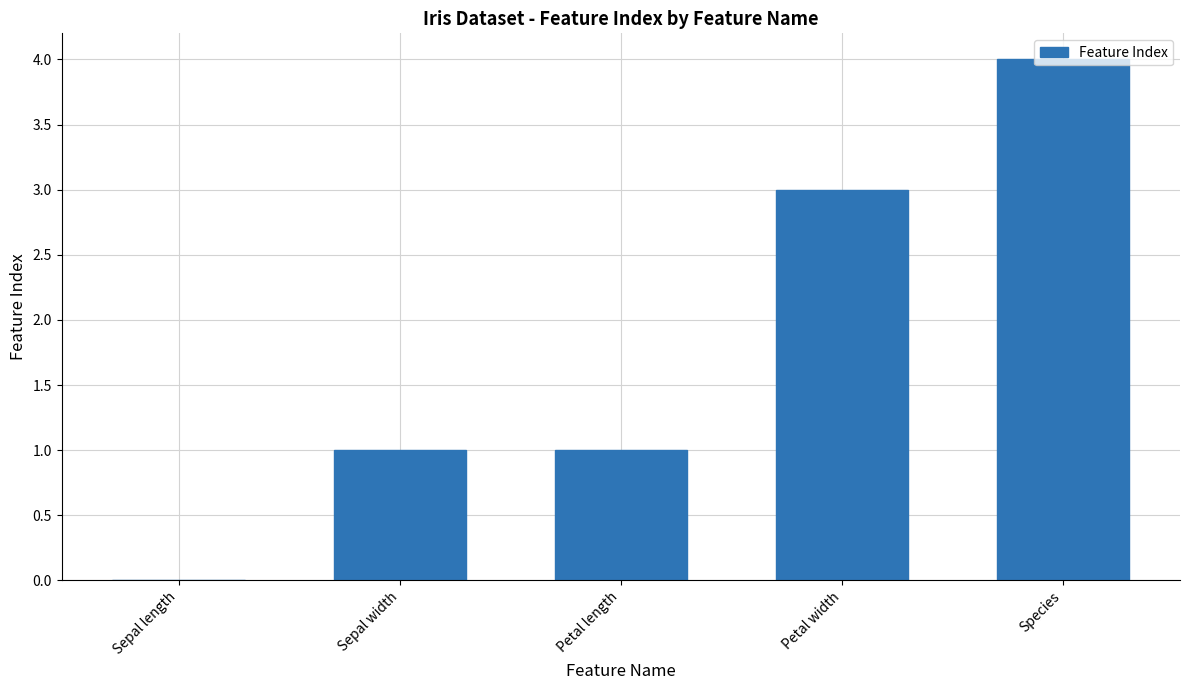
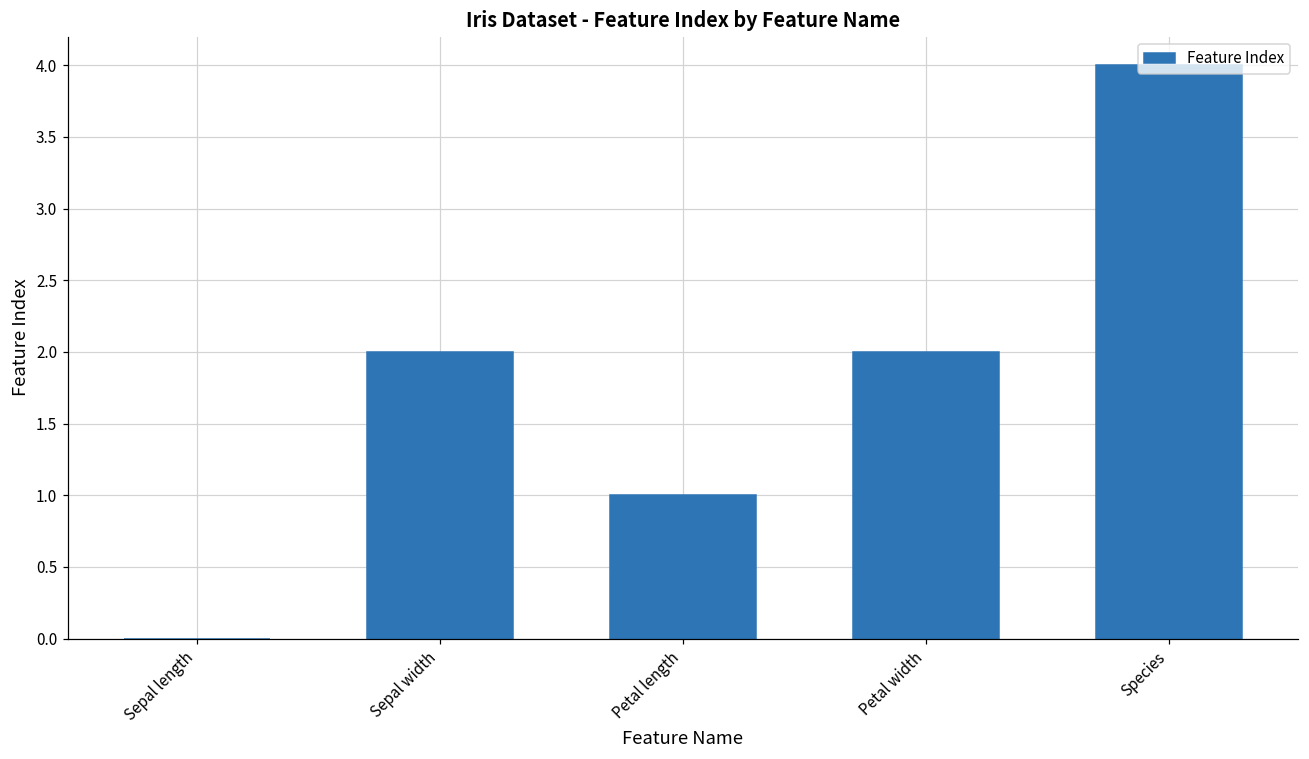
Sepal width: 1 -> 2
Petal width: 3 -> 2
